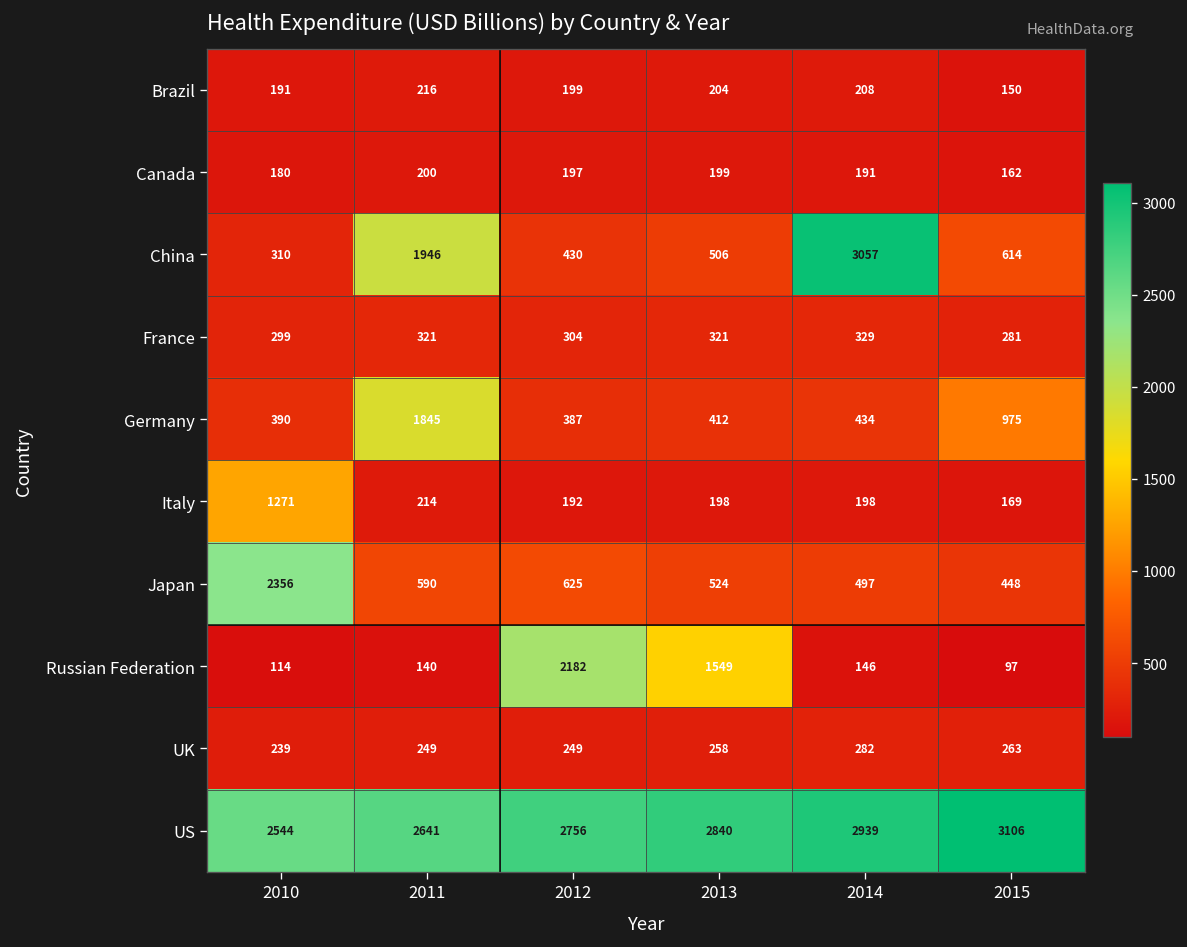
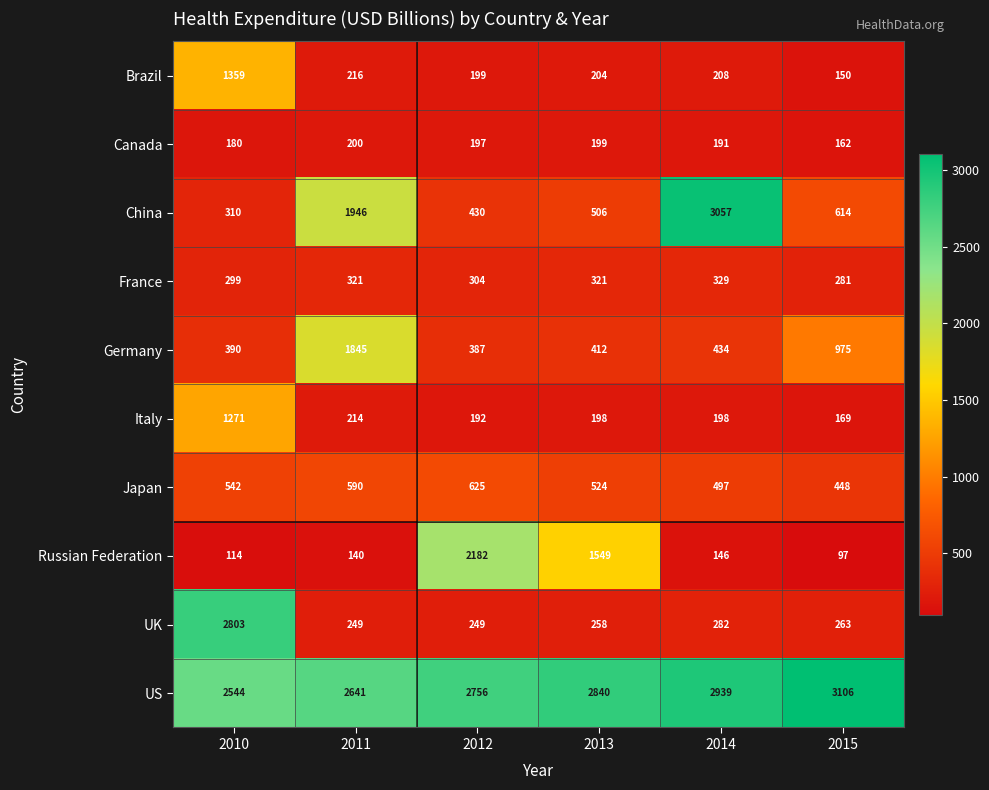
Brazil, 2010: 191 -> 1359
Japan, 2010: 2356 -> 542
UK, 2010: 239 -> 2803
